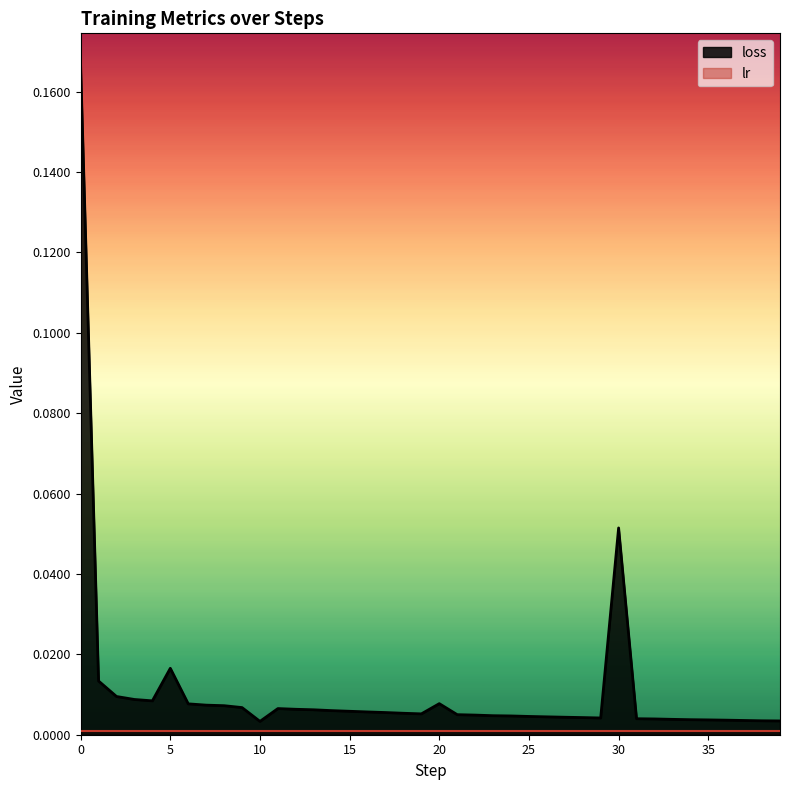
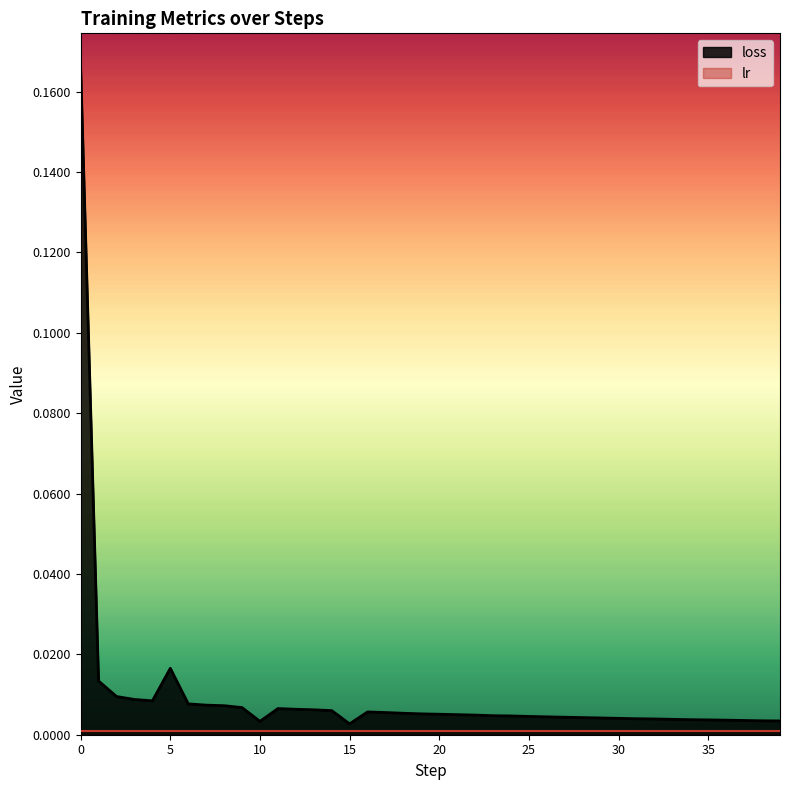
loss, 15: 0.006 -> 0.003
loss, 20: 0.008 -> 0.005
loss, 30: 0.051 -> 0.004
